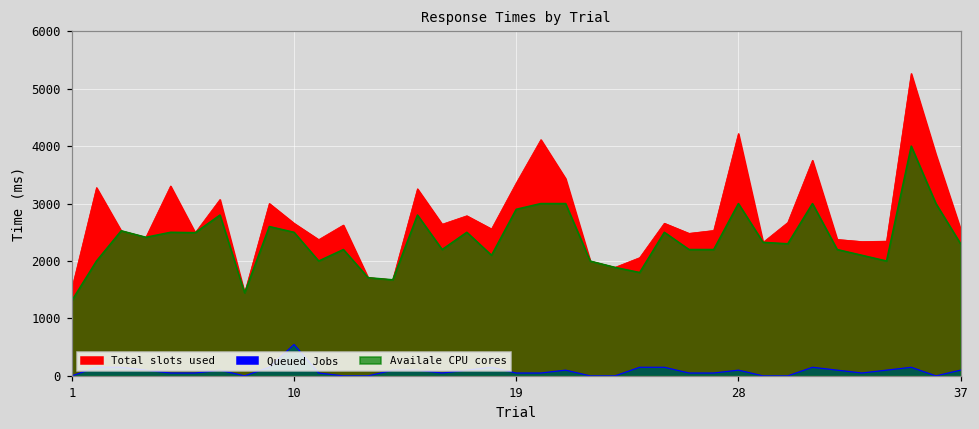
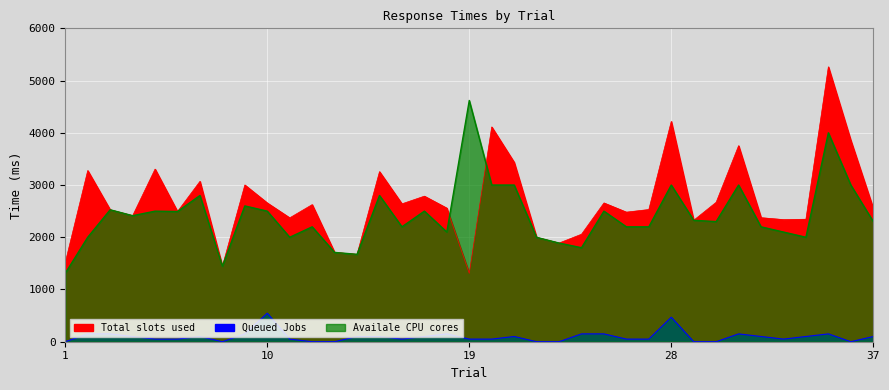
Total slots used, 19: 3400 -> 1300
Availale CPU cores, 19: 2900 -> 4600
Queued Jobs, 28: 100 -> 500
